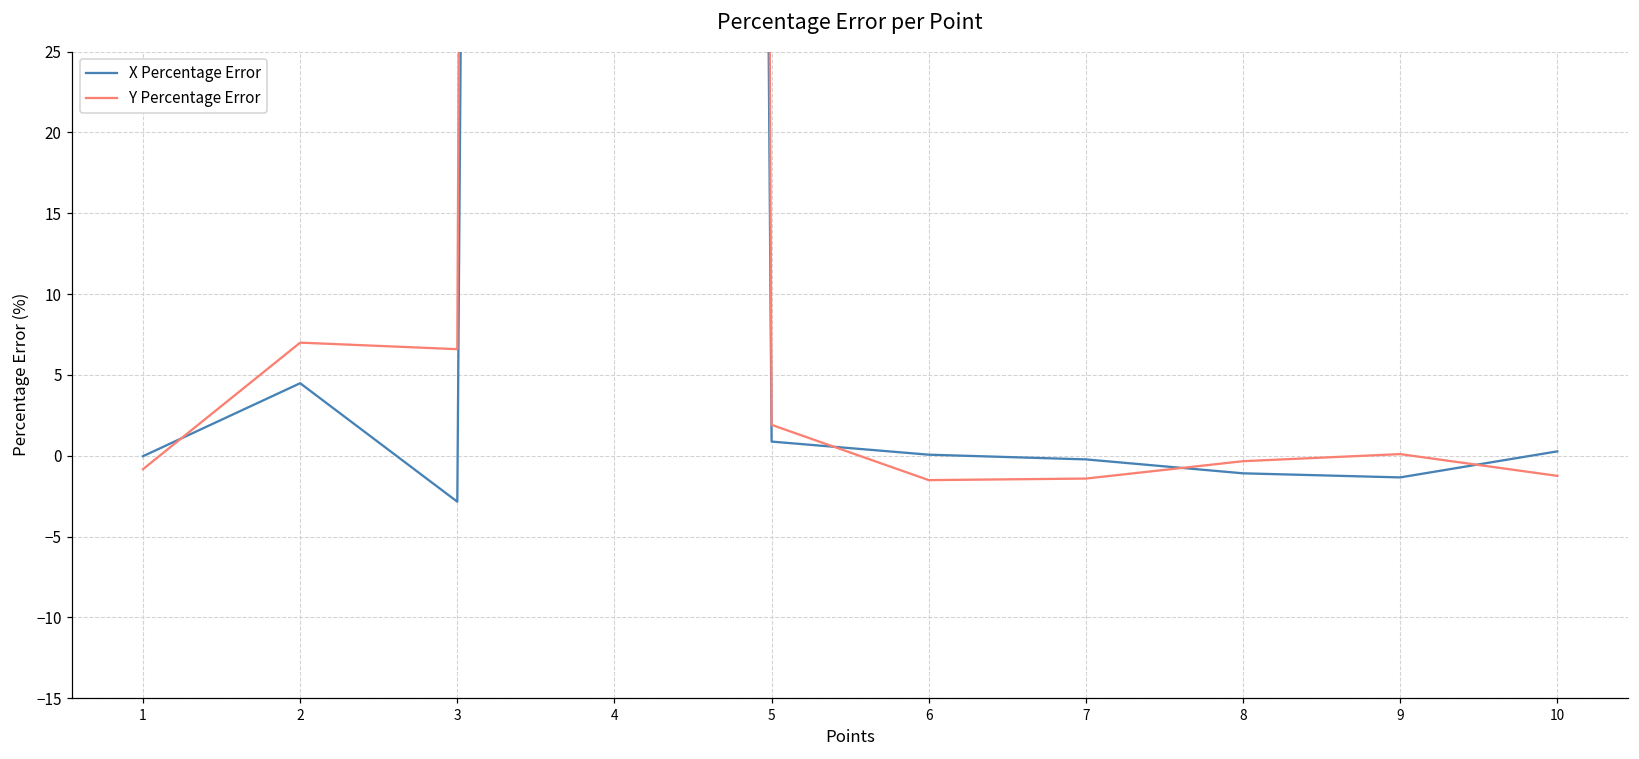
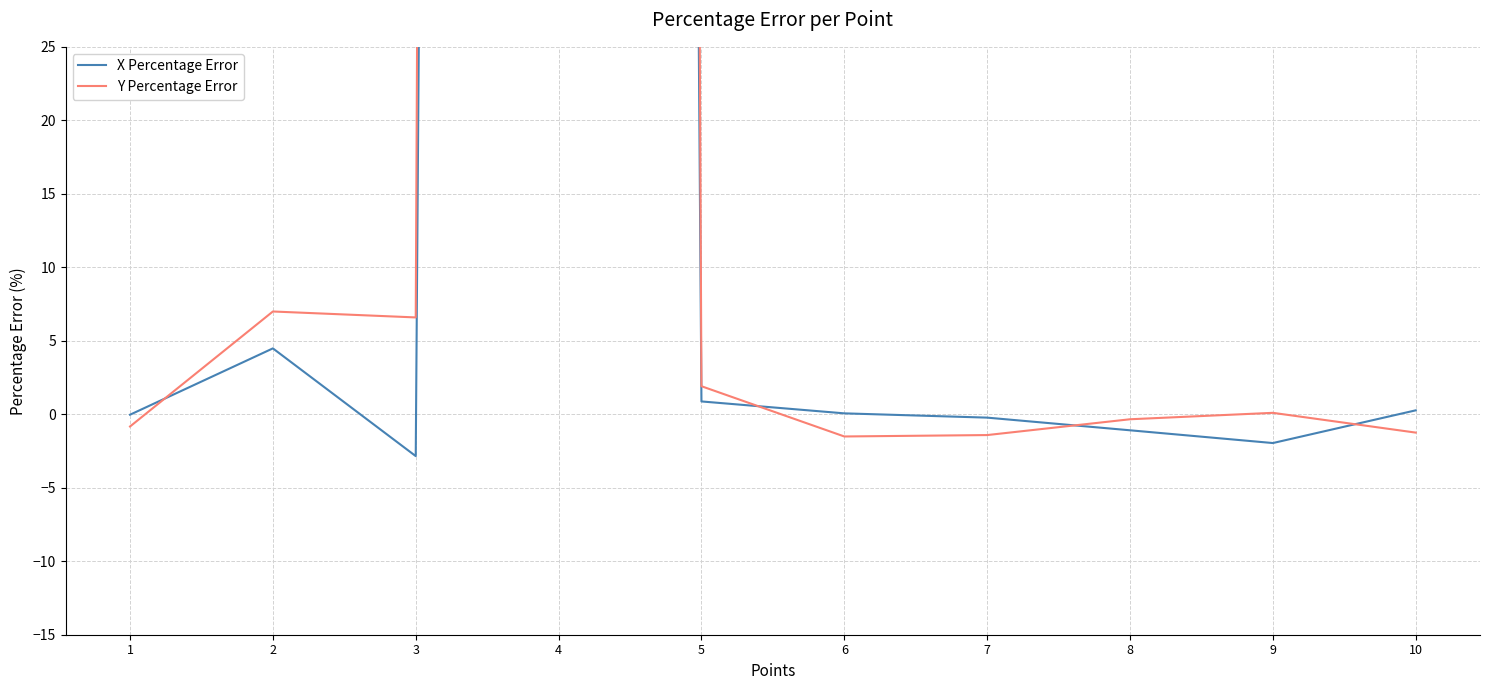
X Percentage Error, 9: -1.3 -> -2.0
